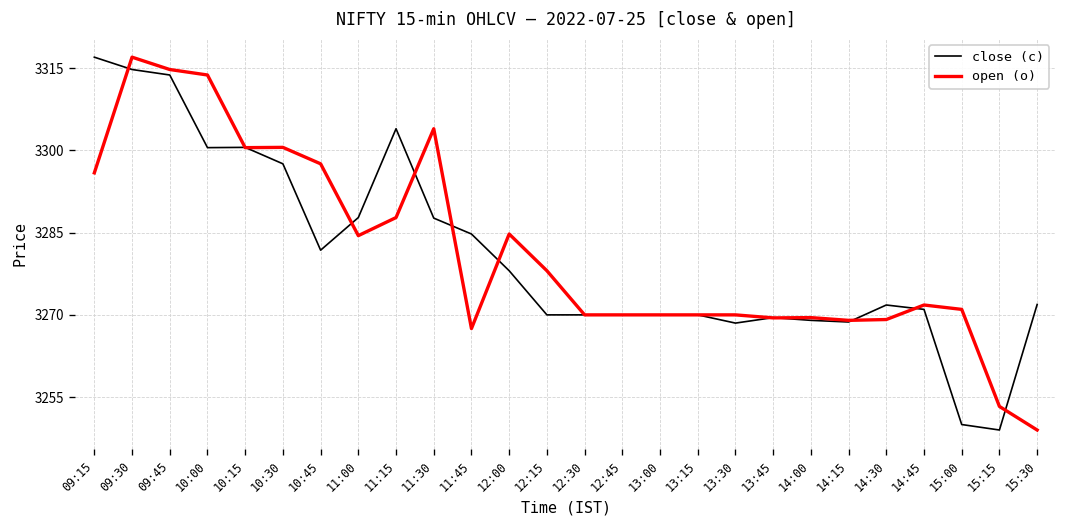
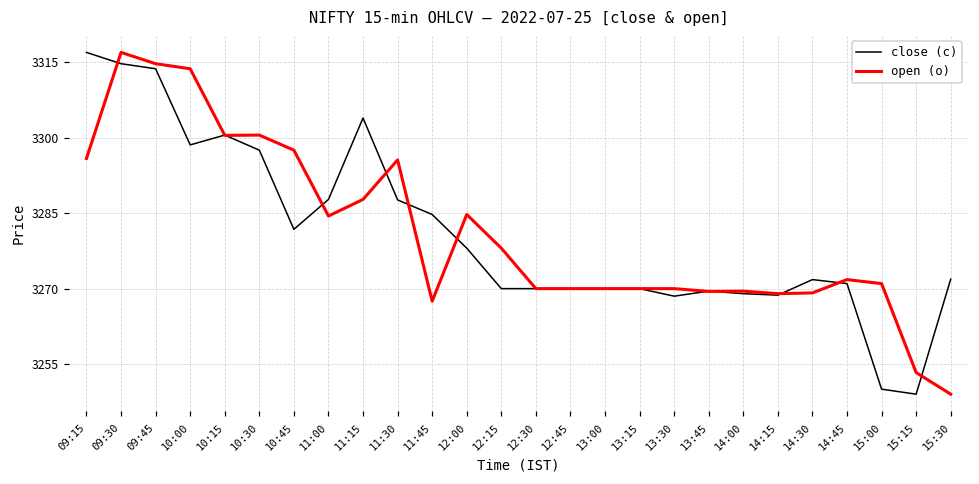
close (c), 10:00: 3301 -> 3299
open (o), 11:30: 3304 -> 3296
